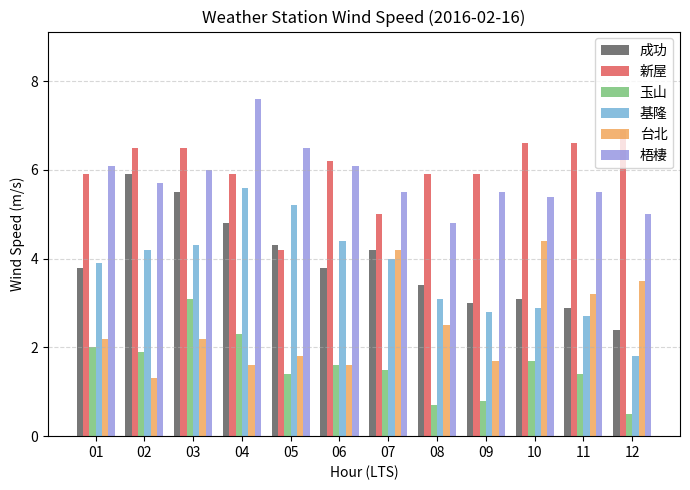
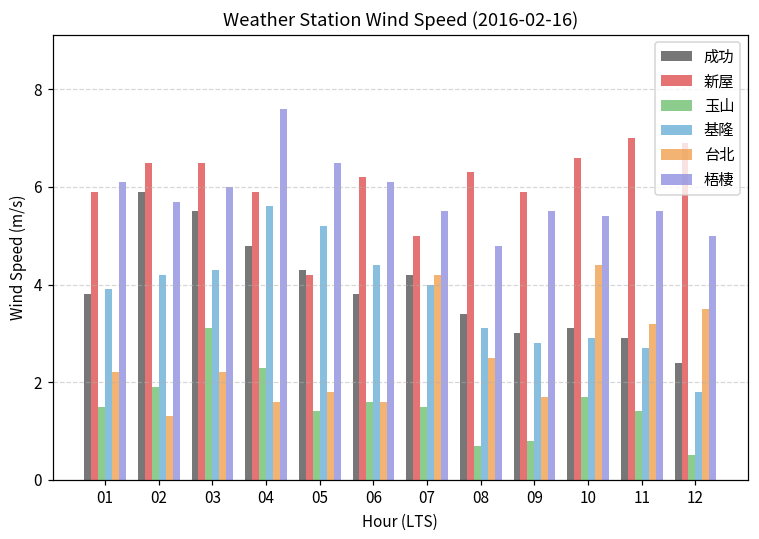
玉山, 01: 2.0 -> 1.5
新屋, 08: 5.9 -> 6.3
新屋, 11: 6.6 -> 7.0
